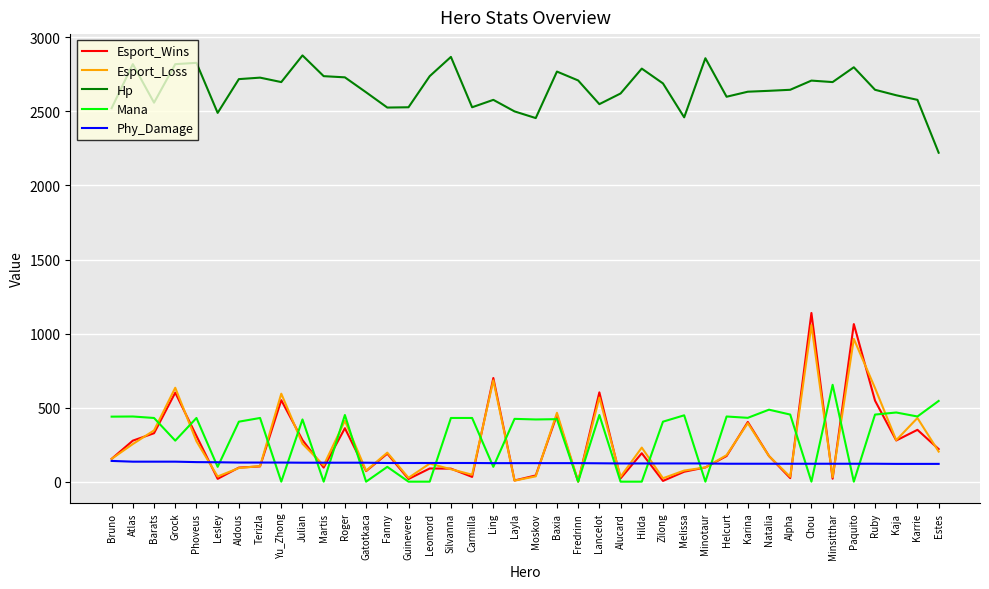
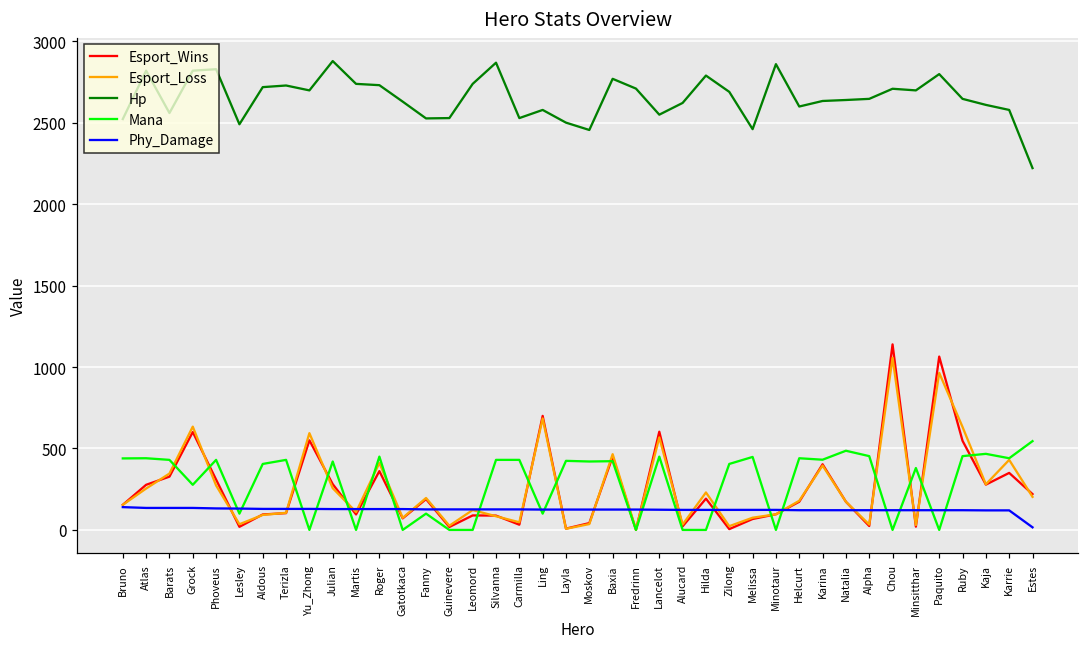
Mana, Minsitthar: 650 -> 380
Phy_Damage, Estes: 120 -> 20
